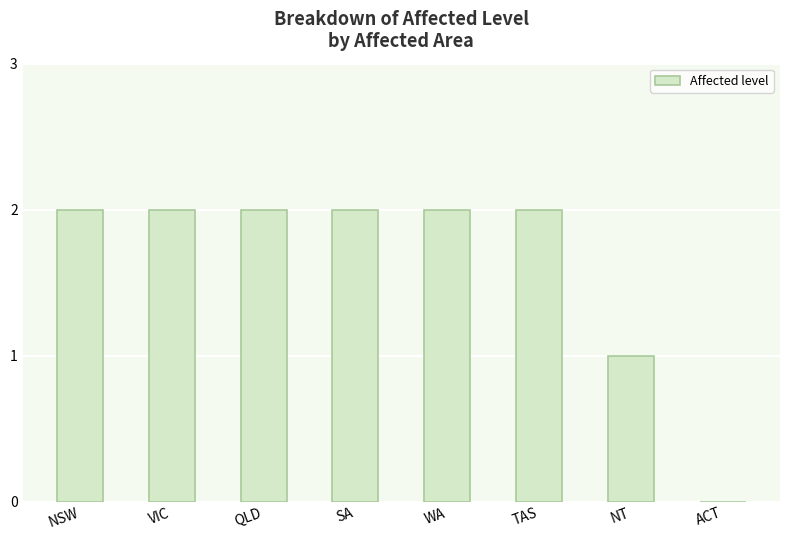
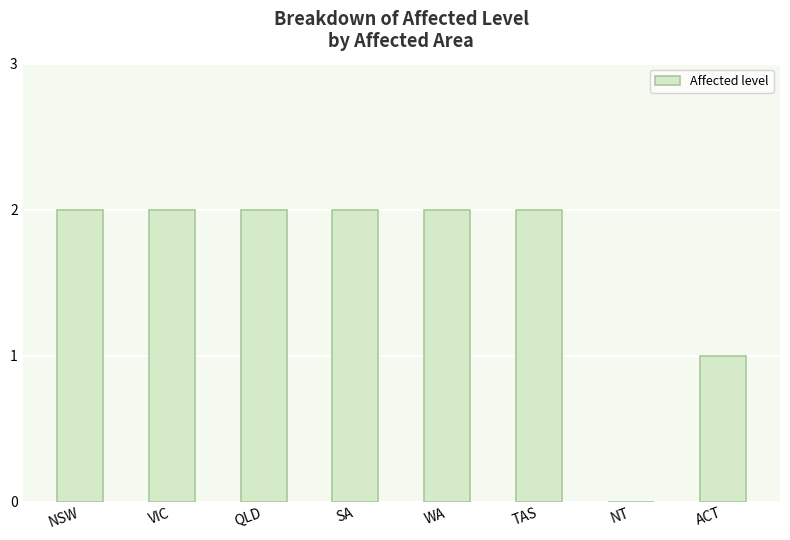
NT: 1 -> 0
ACT: 0 -> 1
